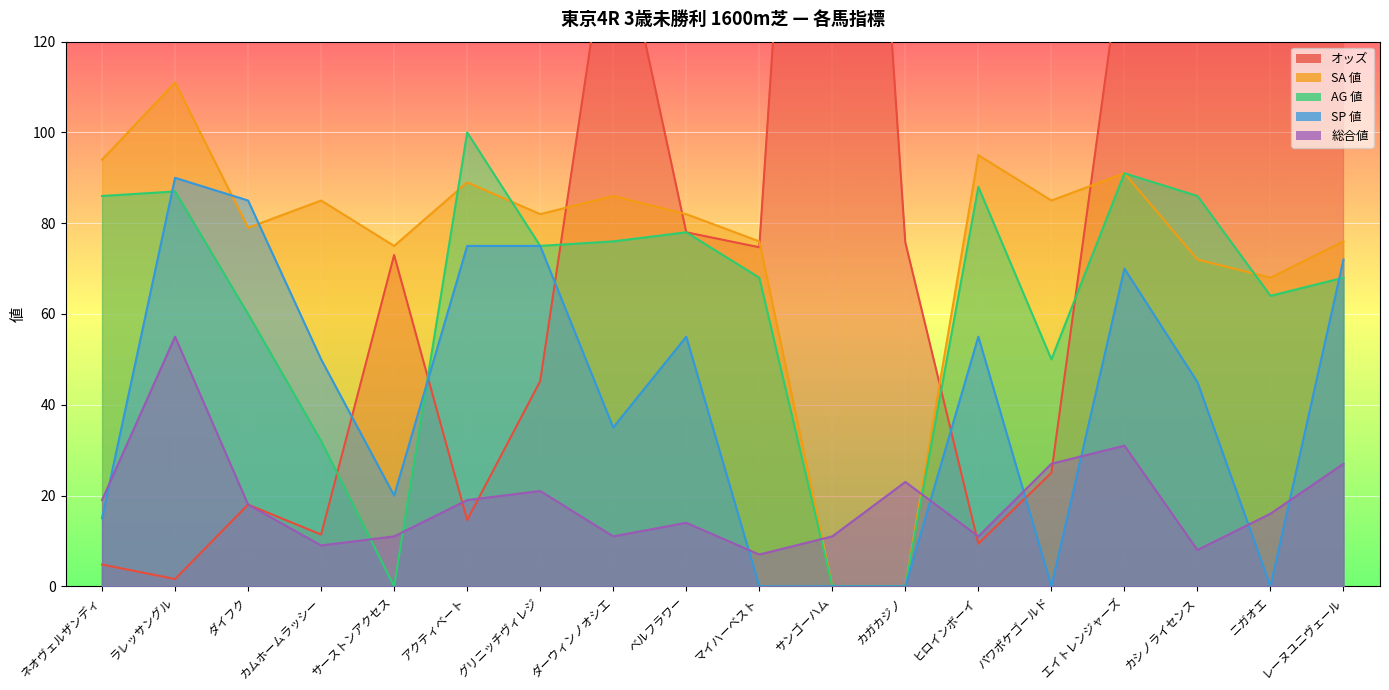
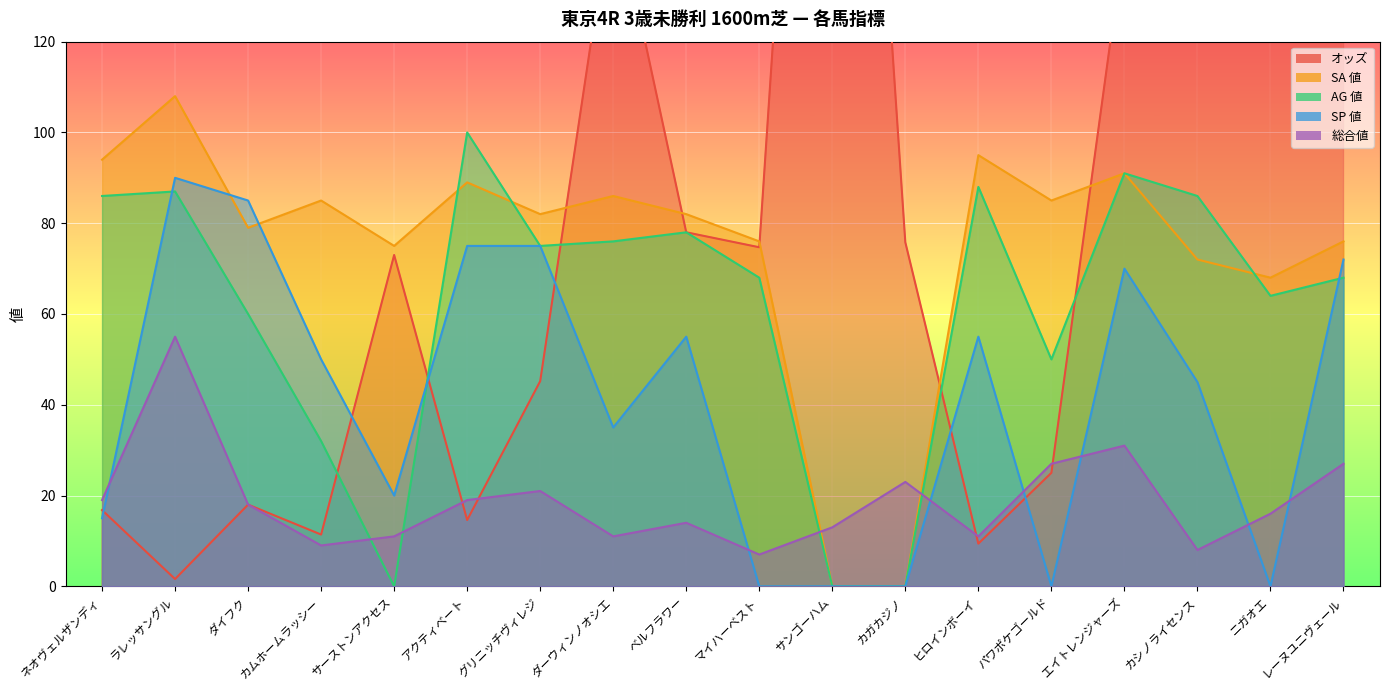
オッズ, ネオヴェルザンディ: 5 -> 17
SA 値, ラレッサングル: 111 -> 108
総合値, サンゴーハム: 11 -> 13
